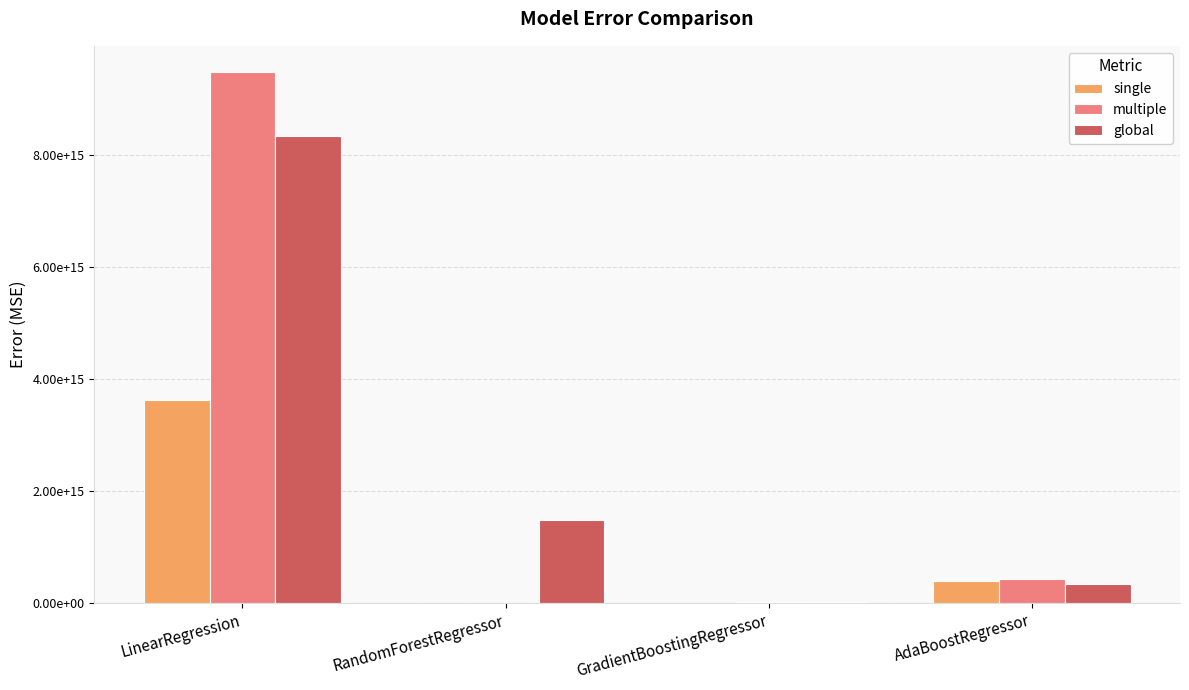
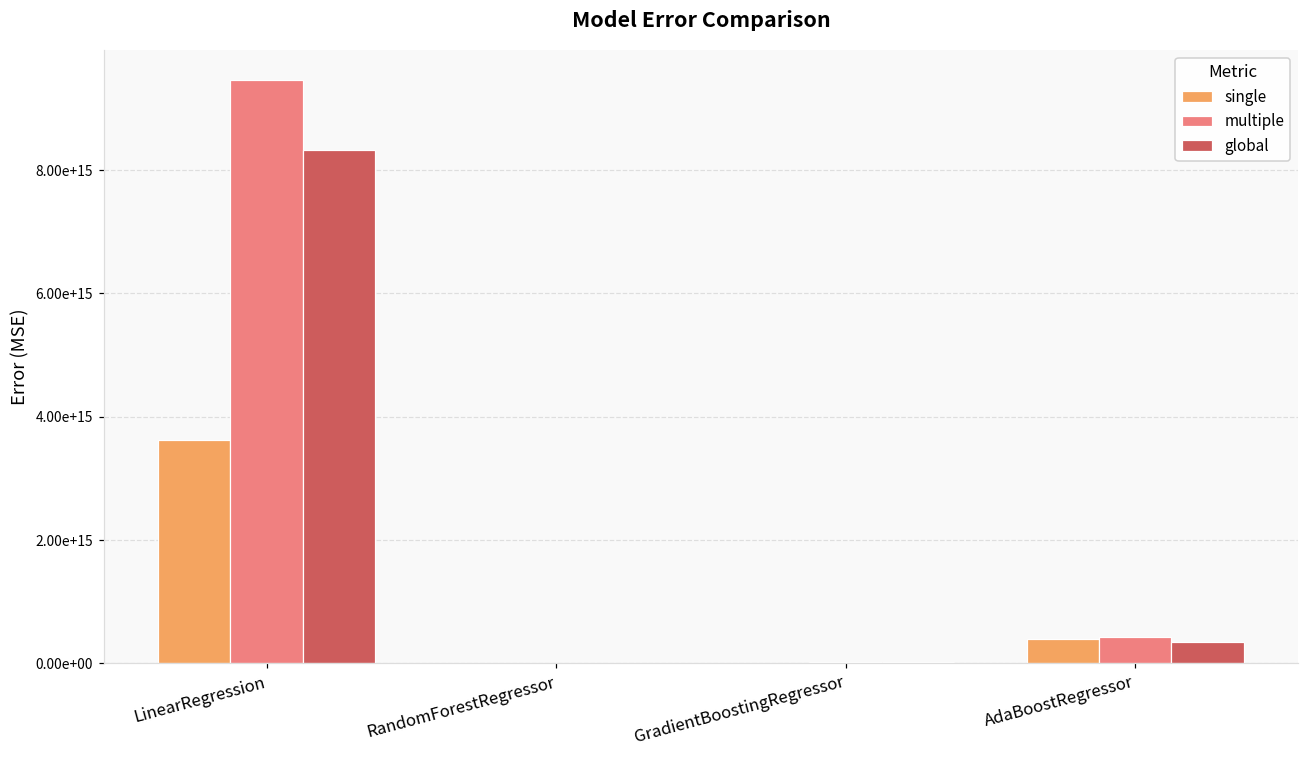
global, RandomForestRegressor: 1500000000000000 -> 0
